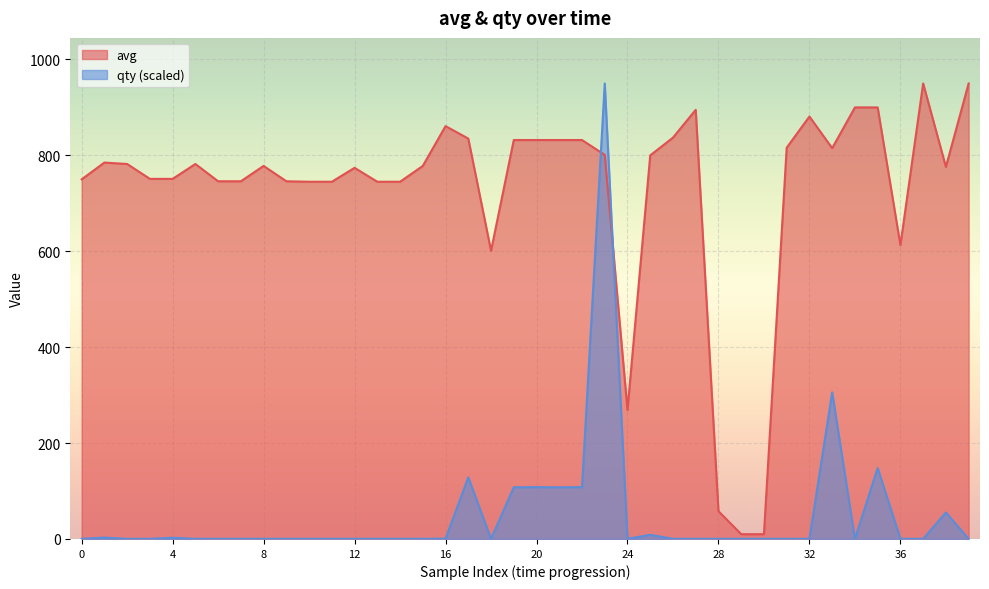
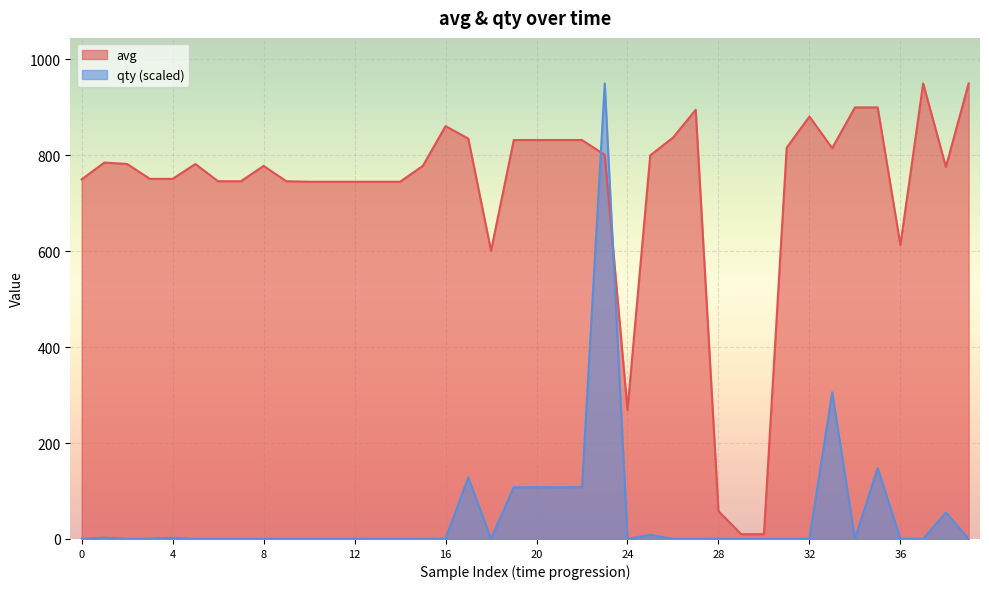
avg, 12: 770 -> 750
